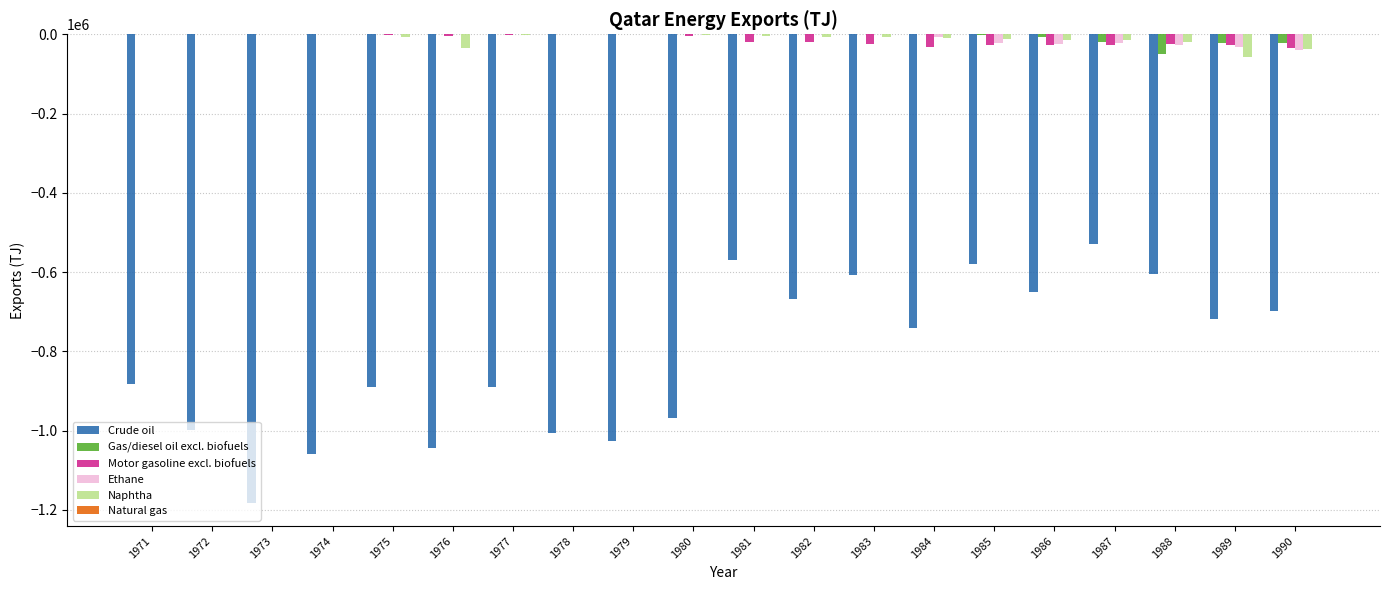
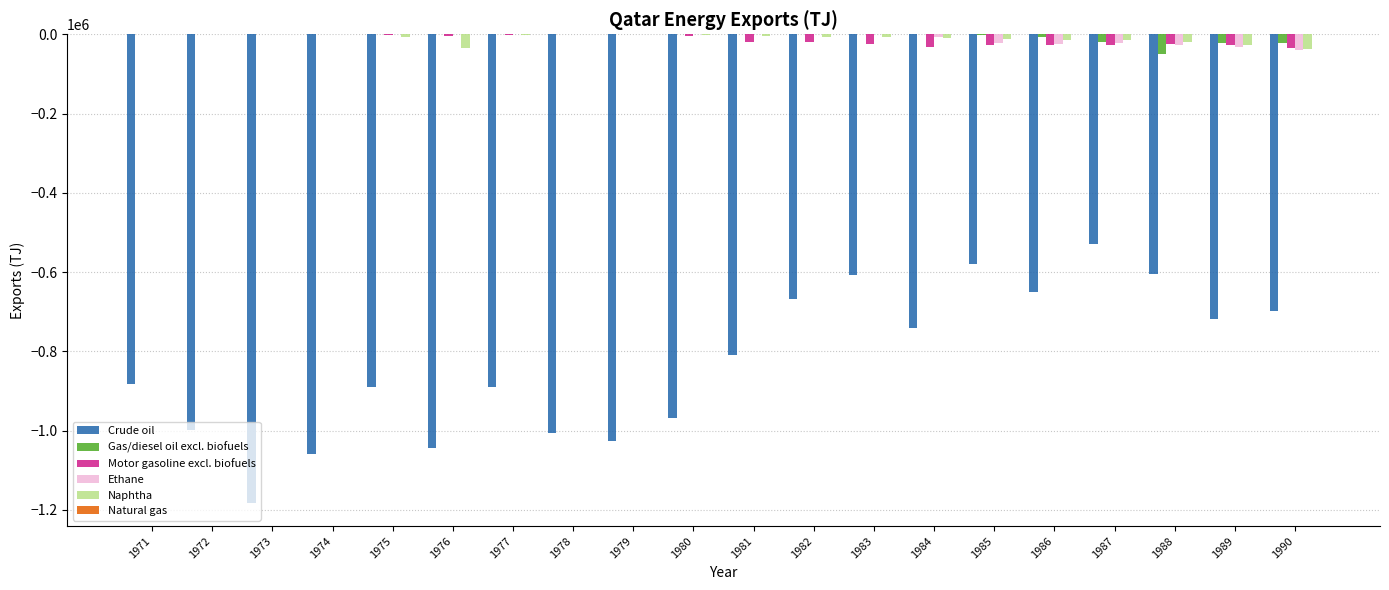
Crude oil, 1981: -570000 -> -810000
Naphtha, 1989: -60000 -> -30000
